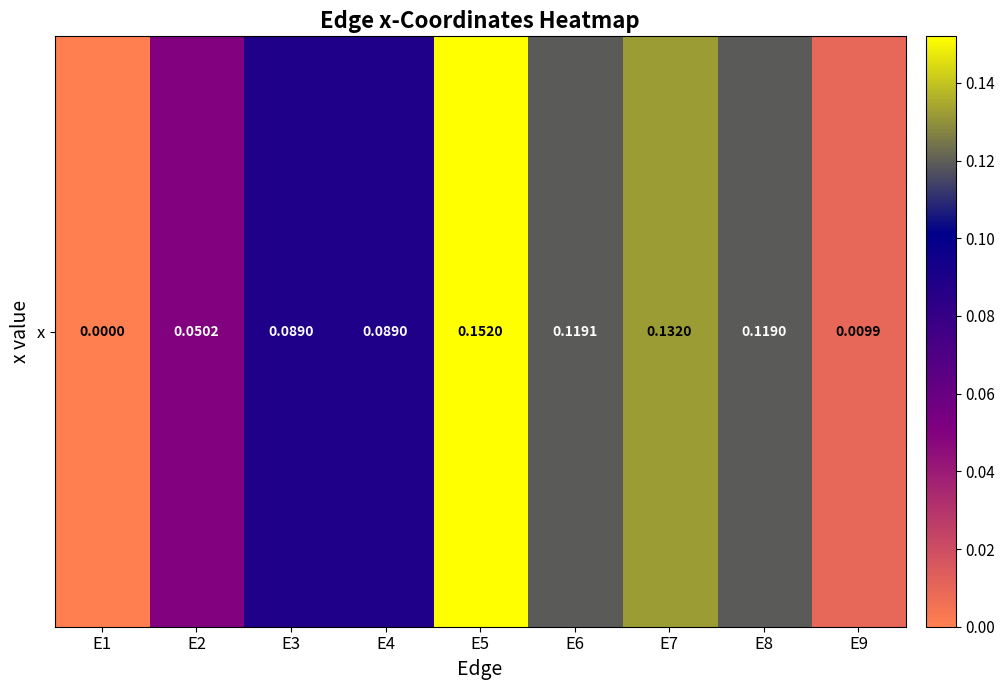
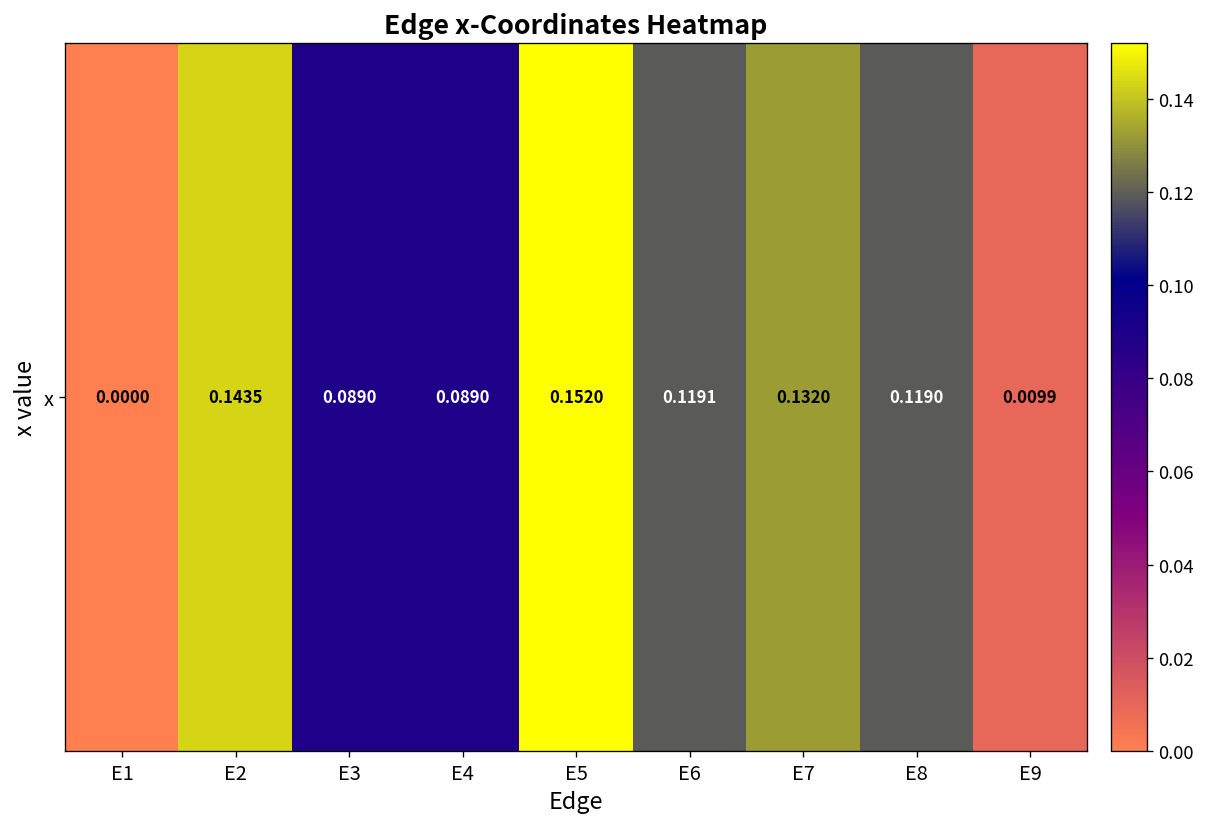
x, E2: 0.0502 -> 0.1435
